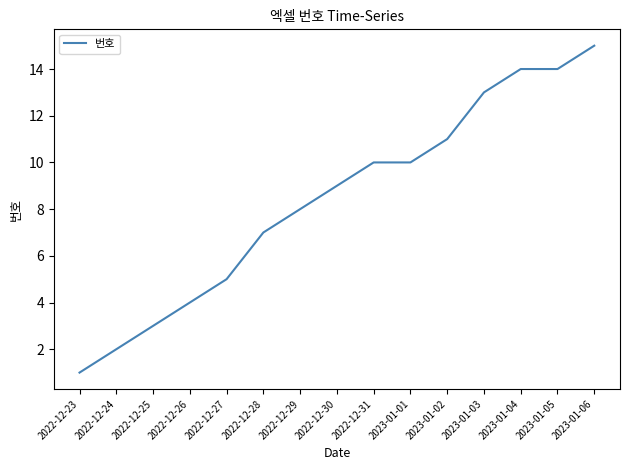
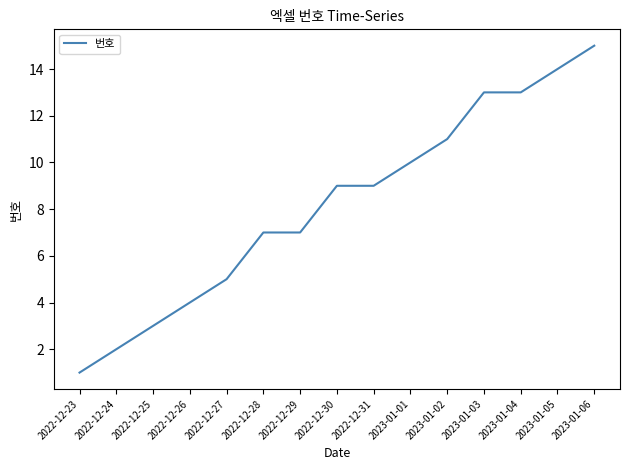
2022-12-29: 8 -> 7
2022-12-31: 10 -> 9
2023-01-04: 14 -> 13
